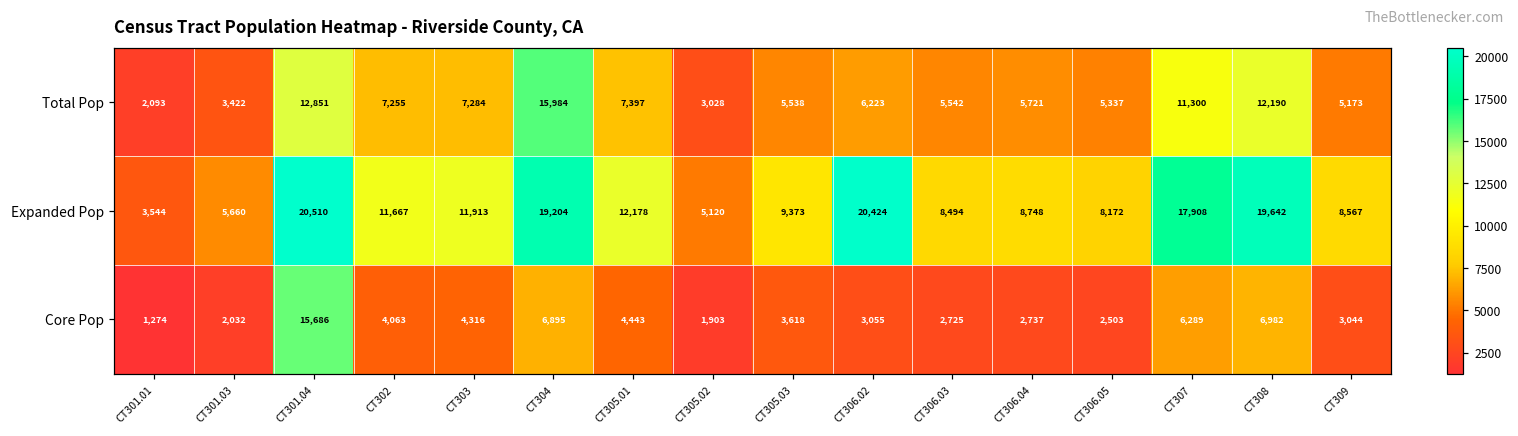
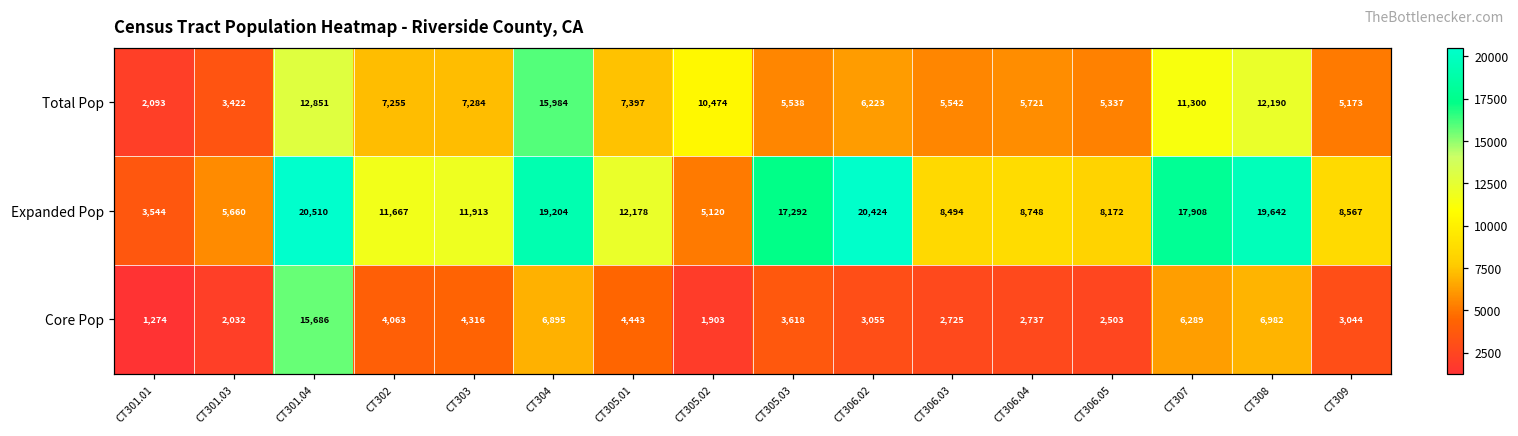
Total Pop, CT305.02: 3,028 -> 10,474
Expanded Pop, CT305.03: 9,373 -> 17,292
